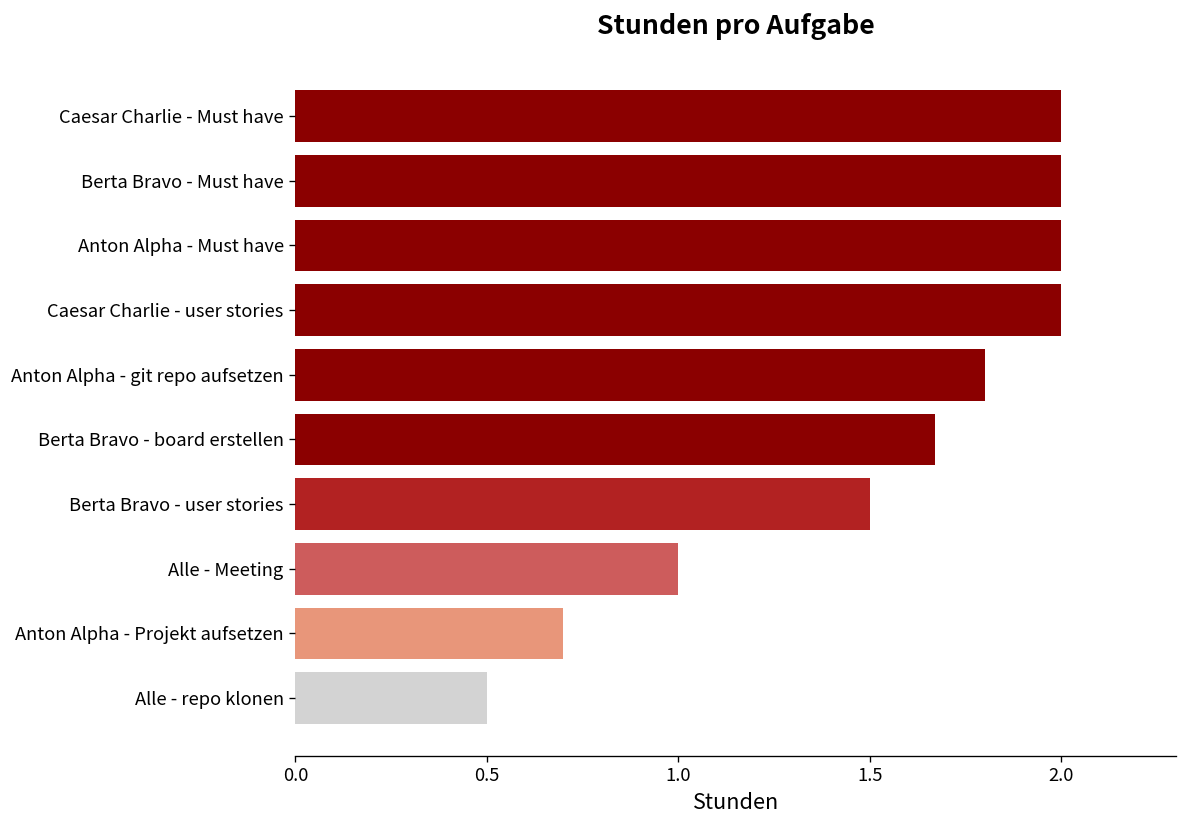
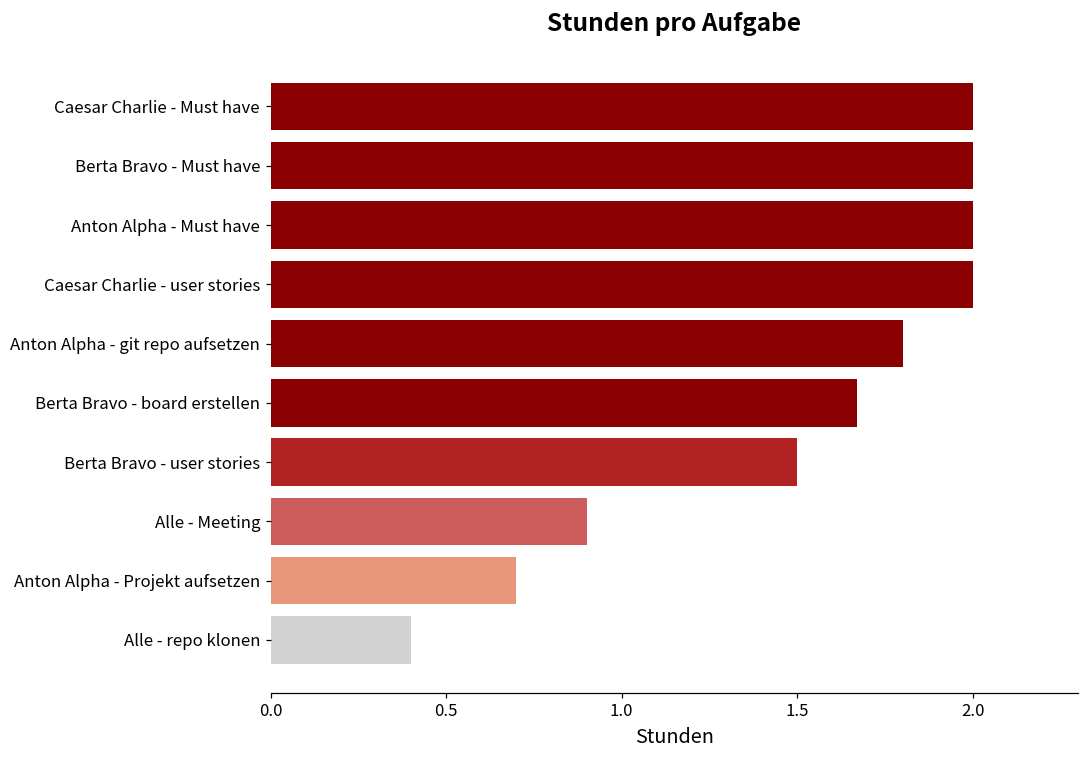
Alle - Meeting: 1.0 -> 0.9
Alle - repo klonen: 0.5 -> 0.4
